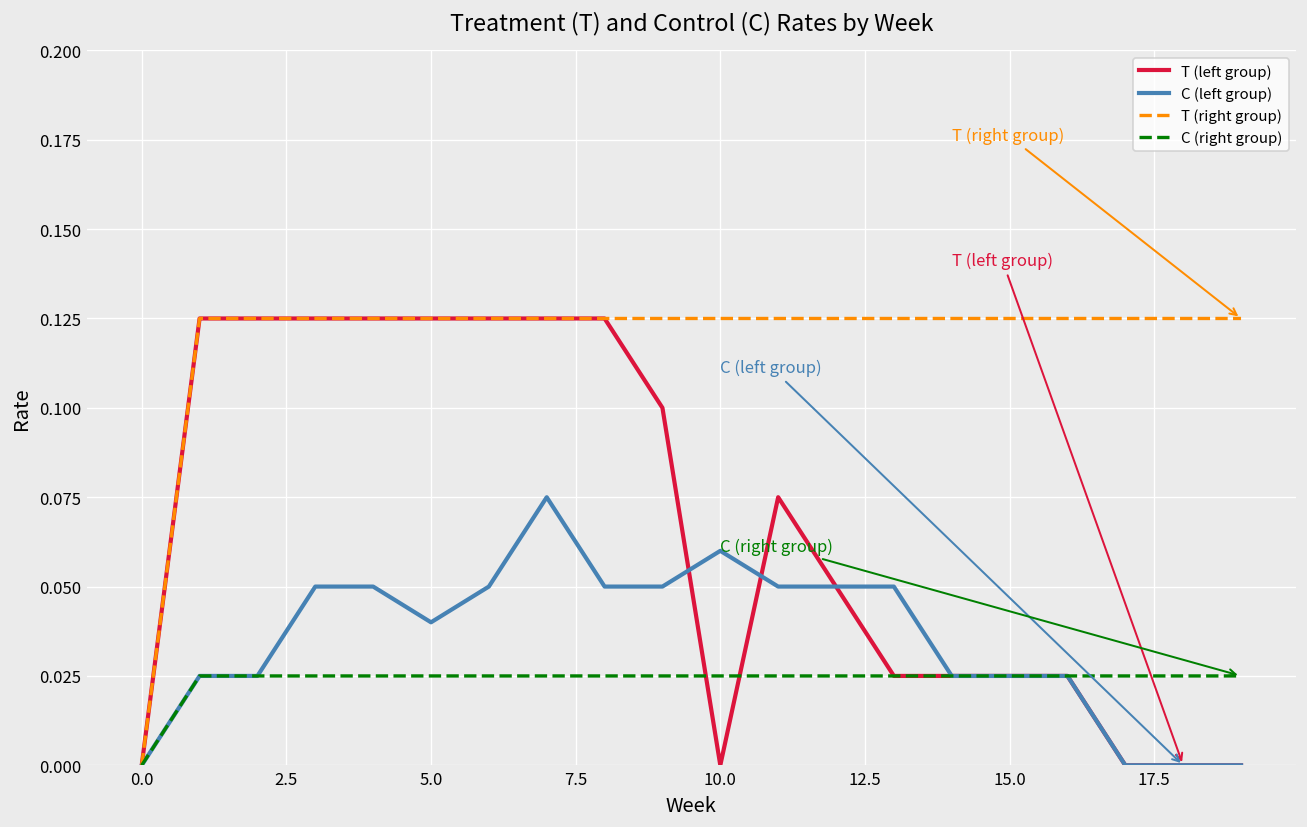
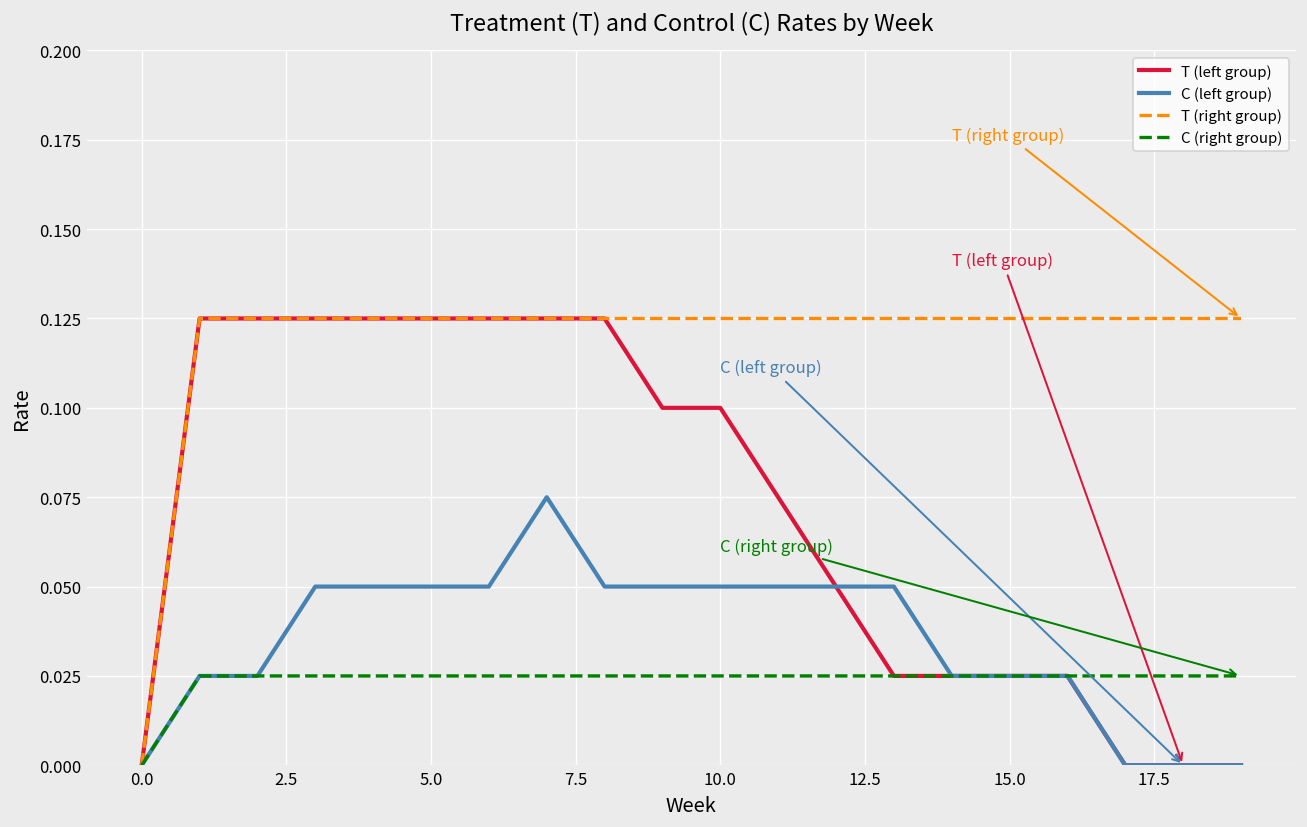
C (left group), 5.0: 0.04 -> 0.05
T (left group), 10.0: 0.0 -> 0.1
C (left group), 10.0: 0.06 -> 0.05
